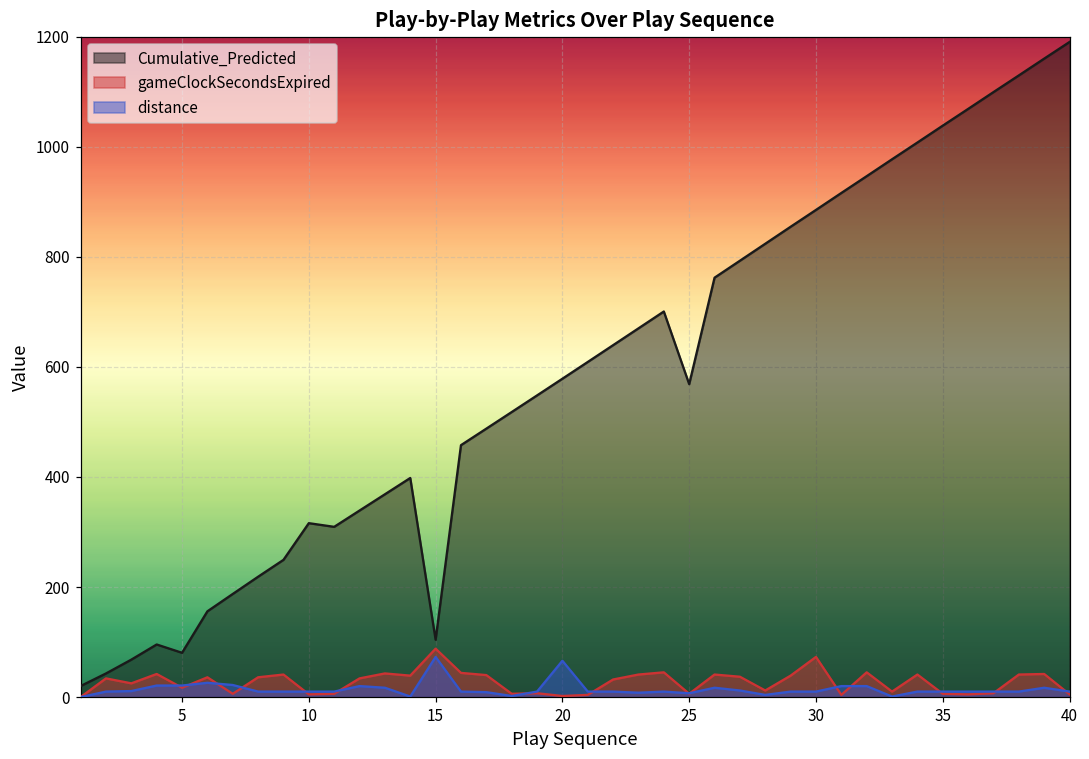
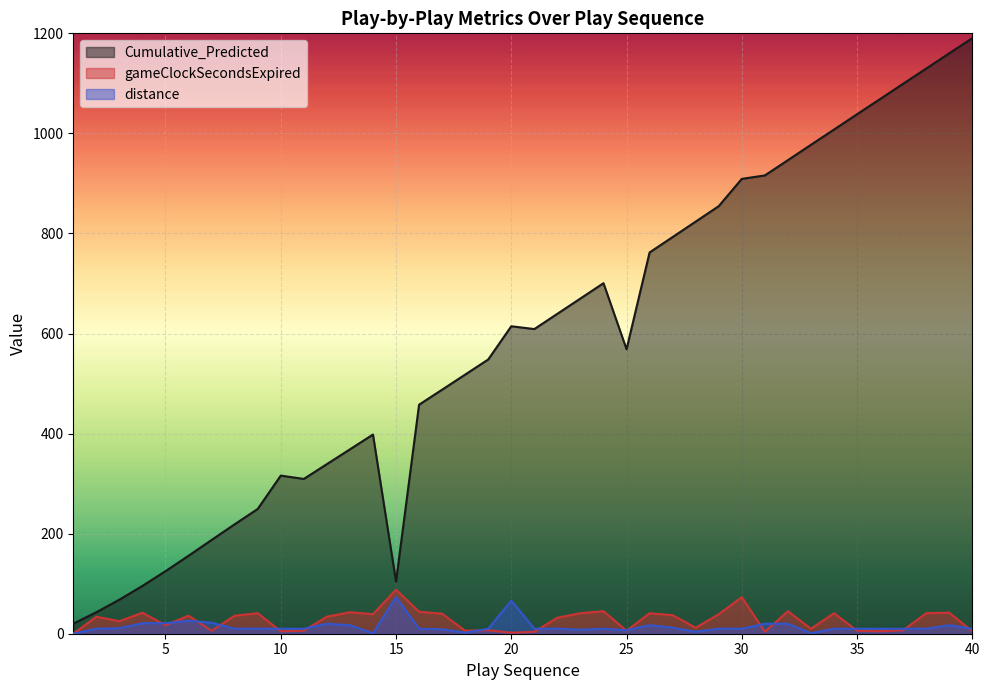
Cumulative_Predicted, 5: 80 -> 130
Cumulative_Predicted, 20: 580 -> 610
Cumulative_Predicted, 30: 890 -> 910
